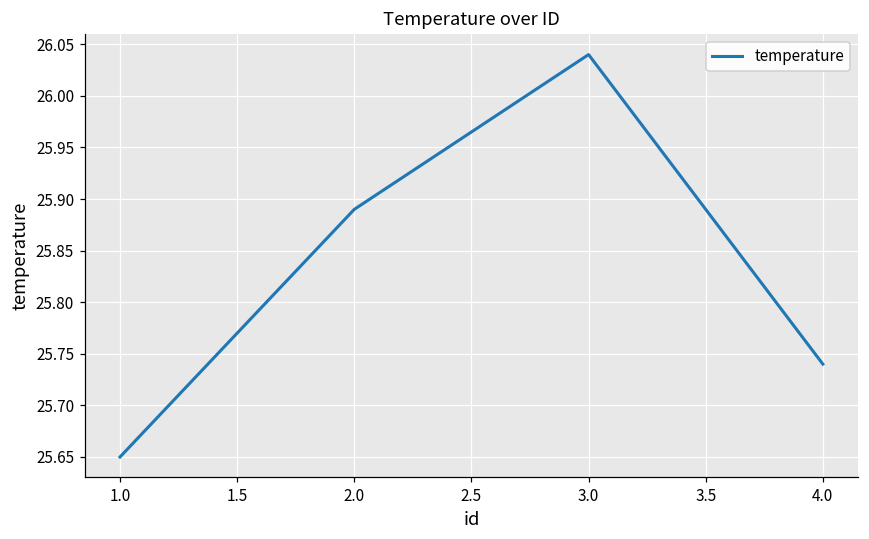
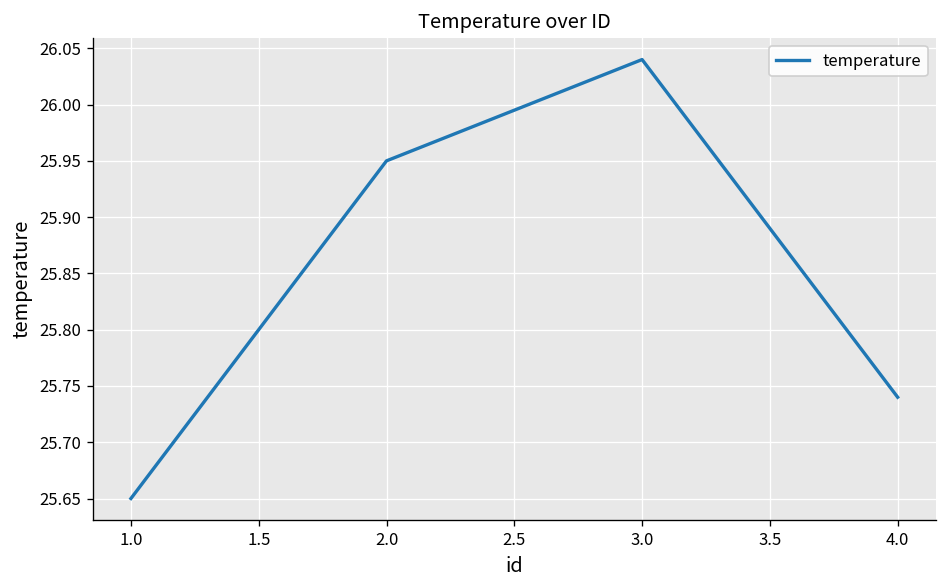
2.0: 25.89 -> 25.95
